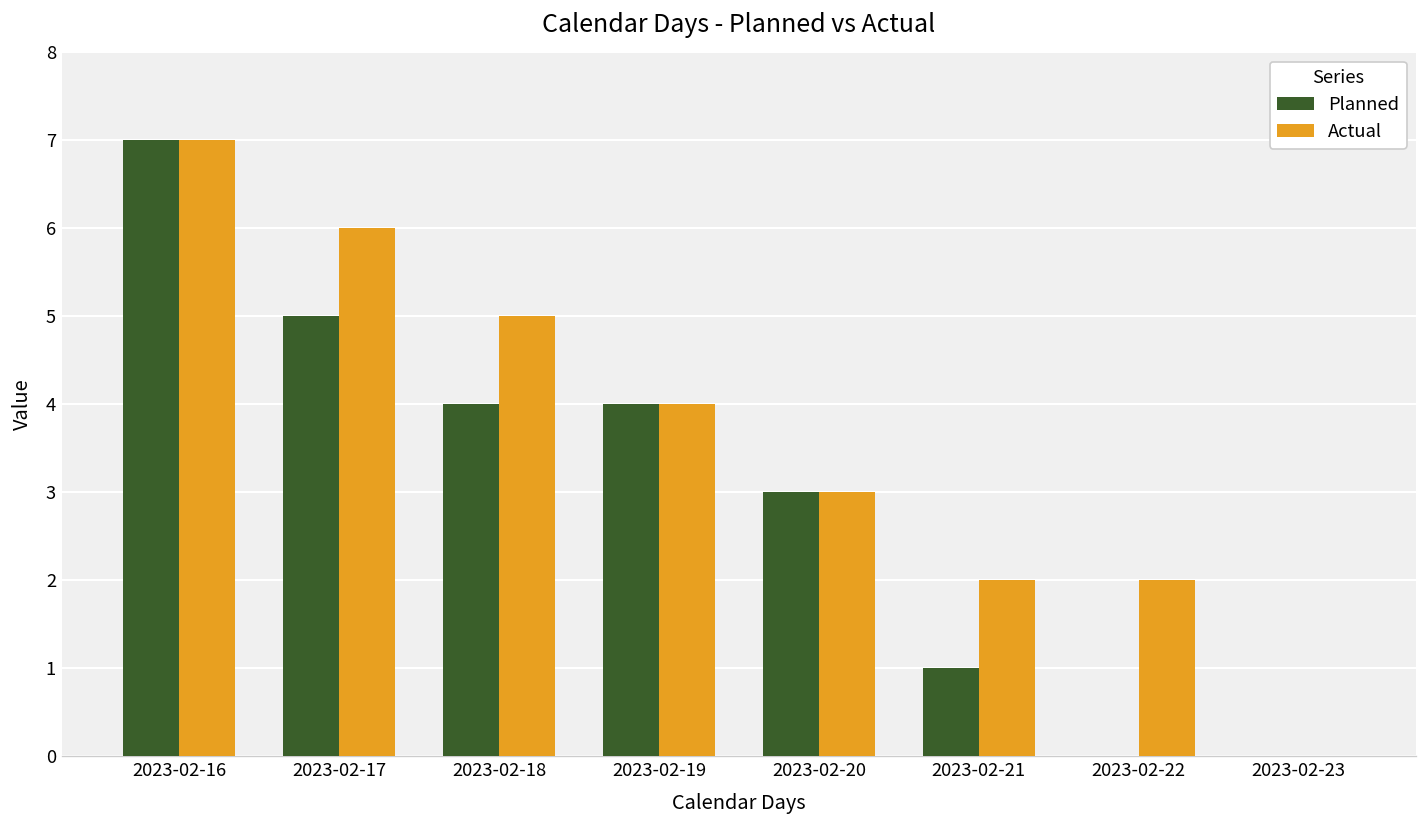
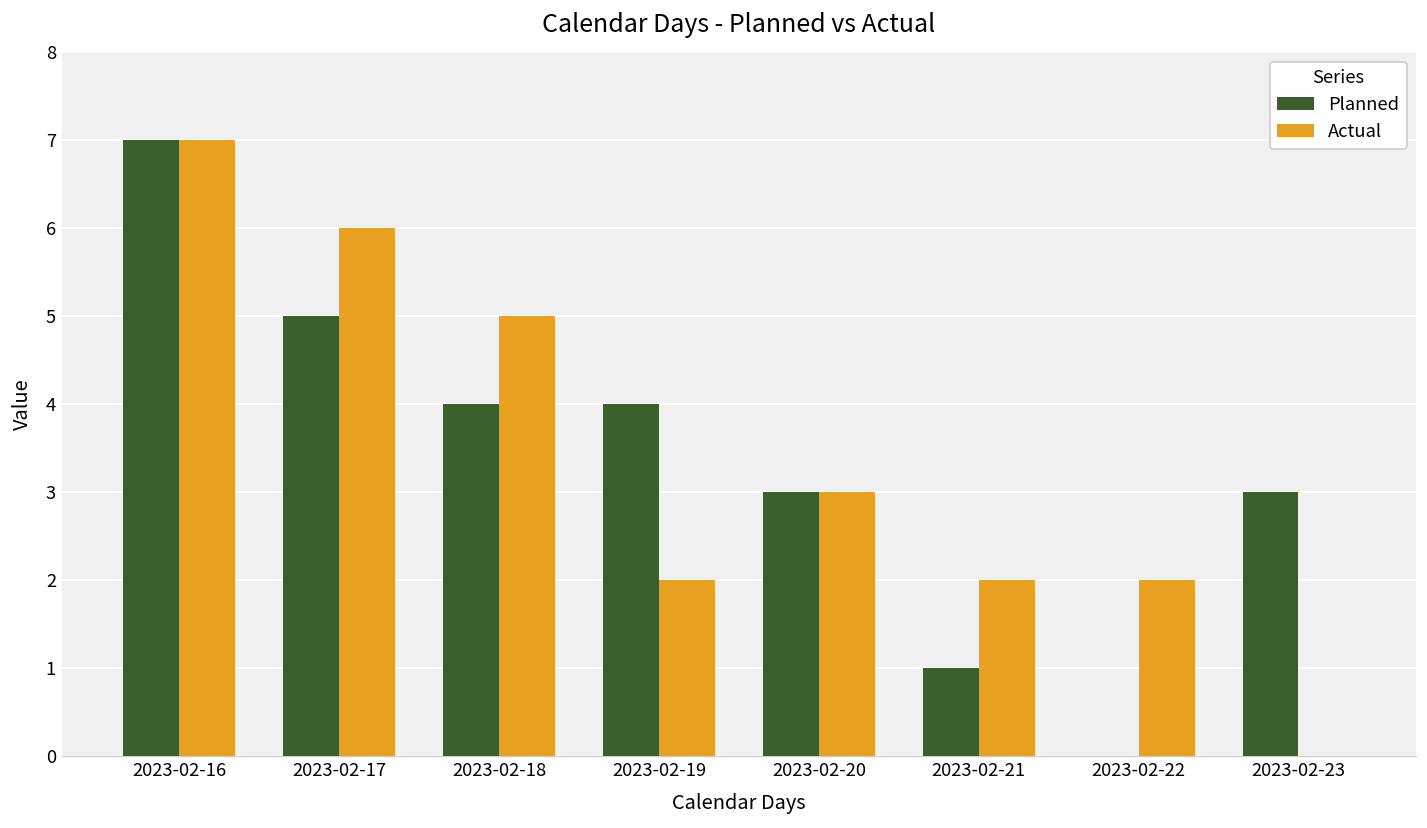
Actual, 2023-02-19: 4 -> 2
Planned, 2023-02-23: 0 -> 3
